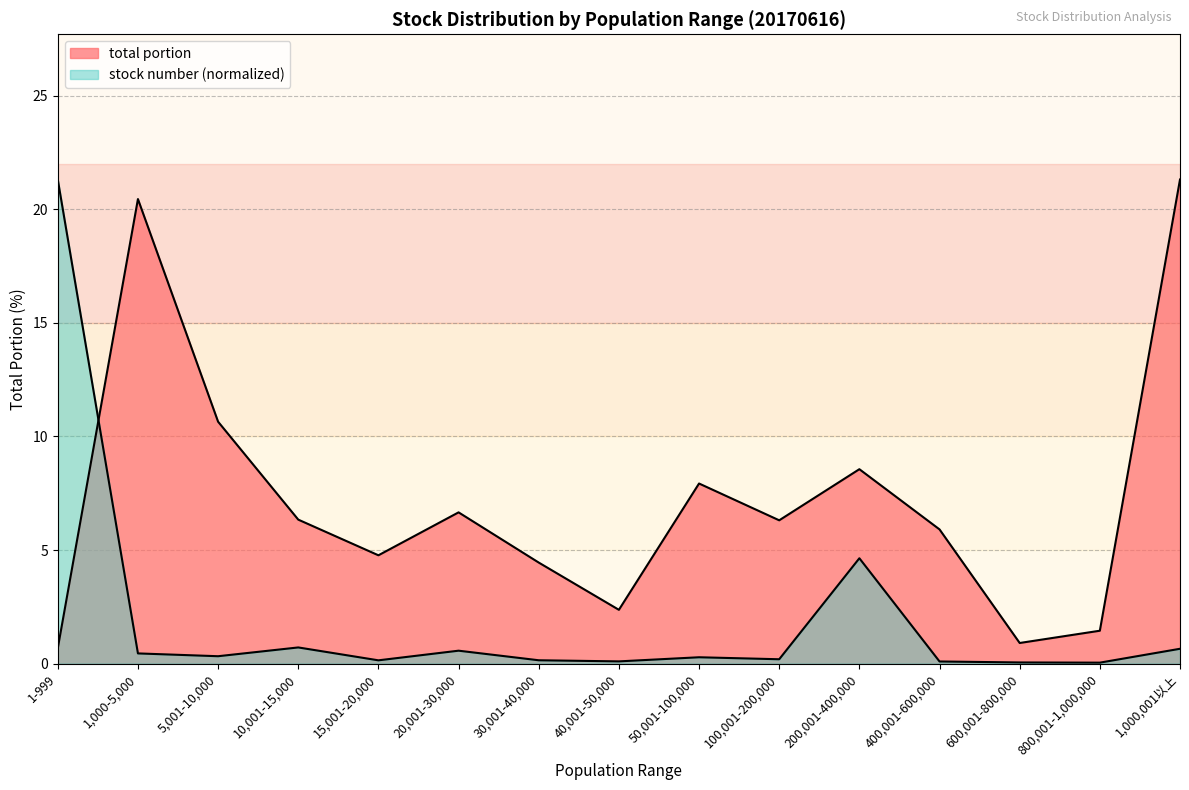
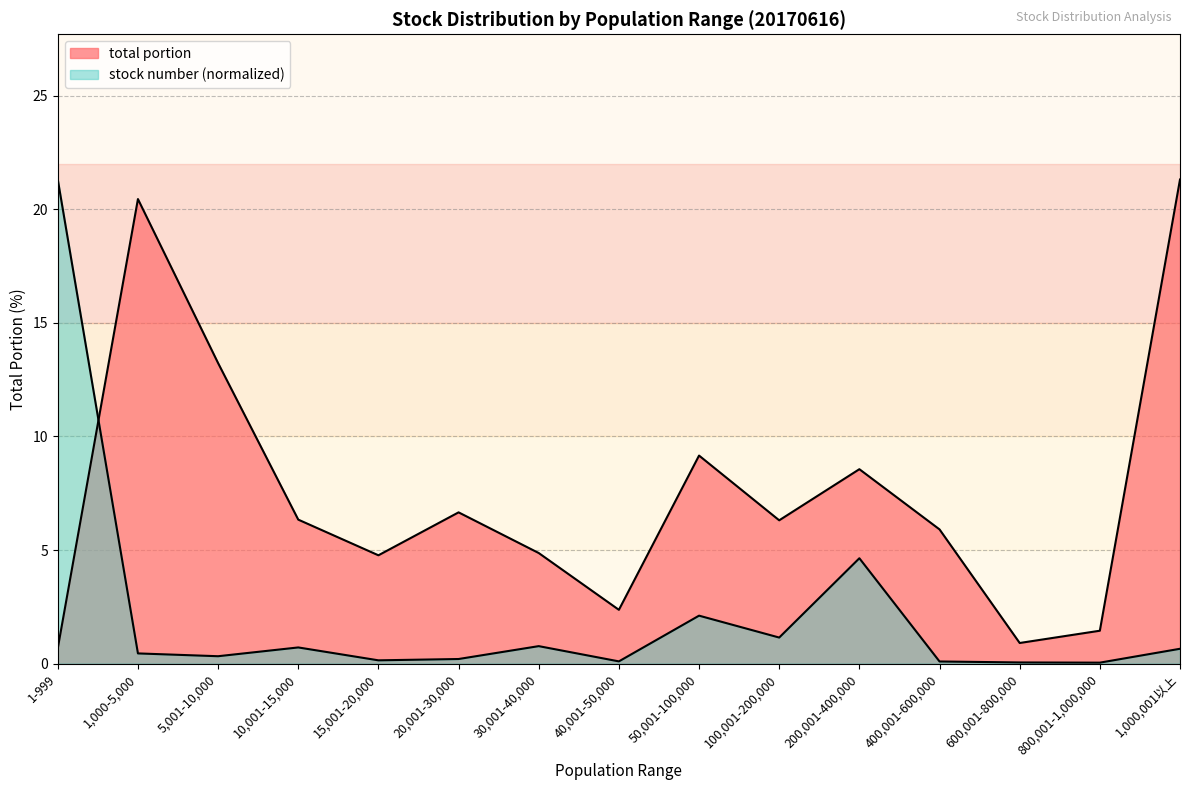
total portion, 5,001-10,000: 10.7 -> 13.2
stock number (normalized), 20,001-30,000: 0.6 -> 0.2
total portion, 30,001-40,000: 4.5 -> 4.9
stock number (normalized), 30,001-40,000: 0.1 -> 0.8
total portion, 50,001-100,000: 7.9 -> 9.2
stock number (normalized), 50,001-100,000: 0.3 -> 2.1
stock number (normalized), 100,001-200,000: 0.2 -> 1.1
